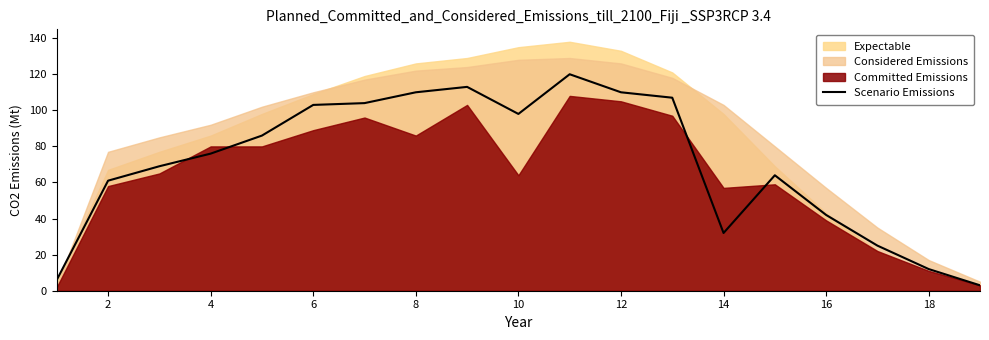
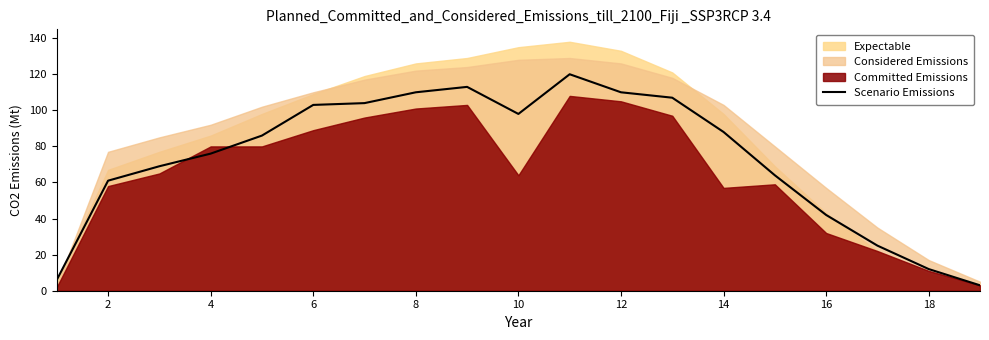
Committed Emissions, 8: 86 -> 101
Scenario Emissions, 14: 32 -> 88
Committed Emissions, 16: 39 -> 32
